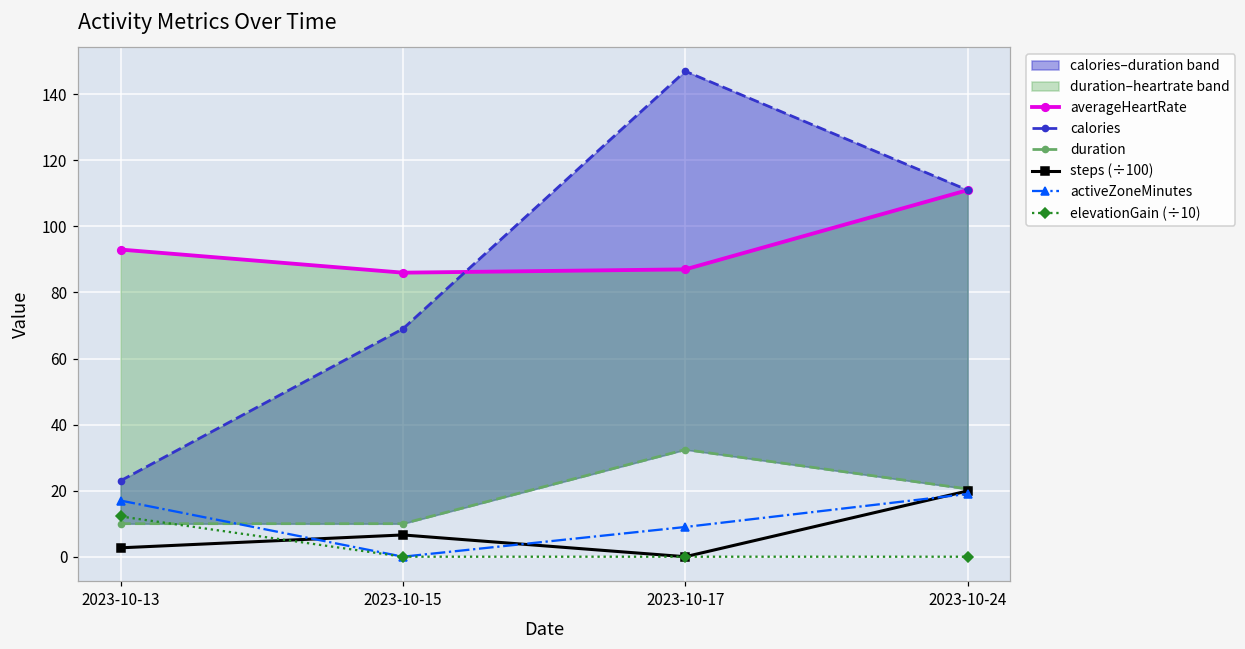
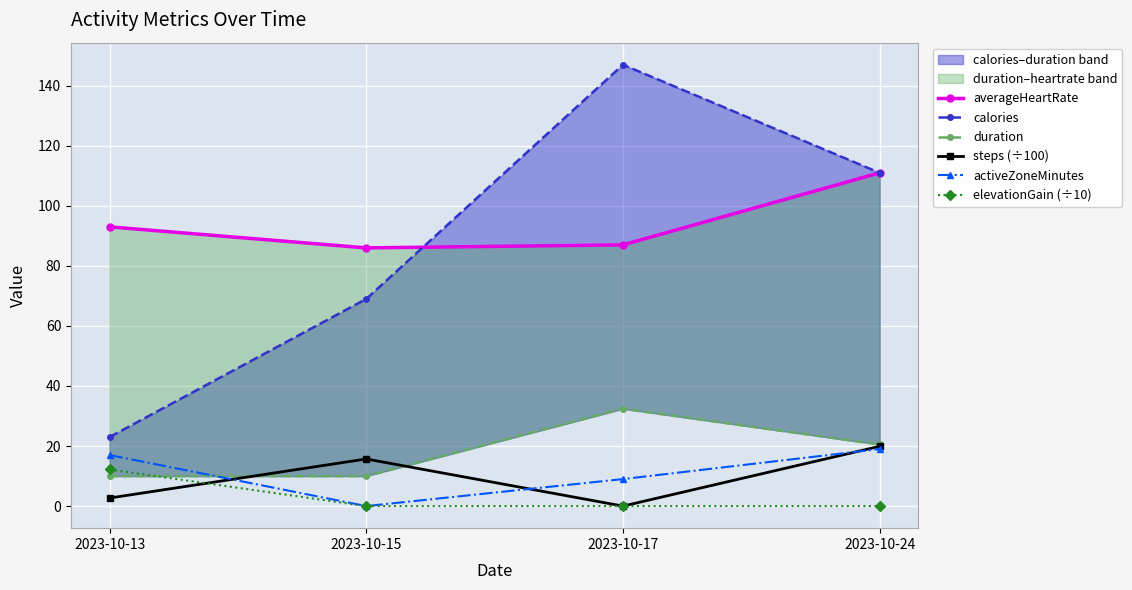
steps (÷100), 2023-10-15: 7 -> 16
